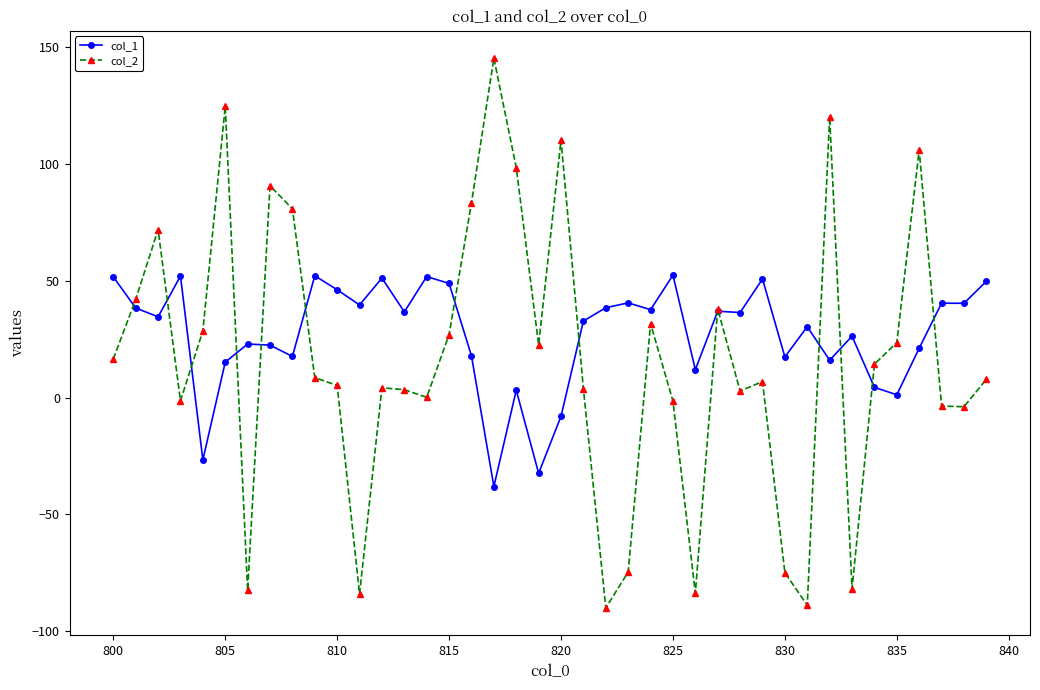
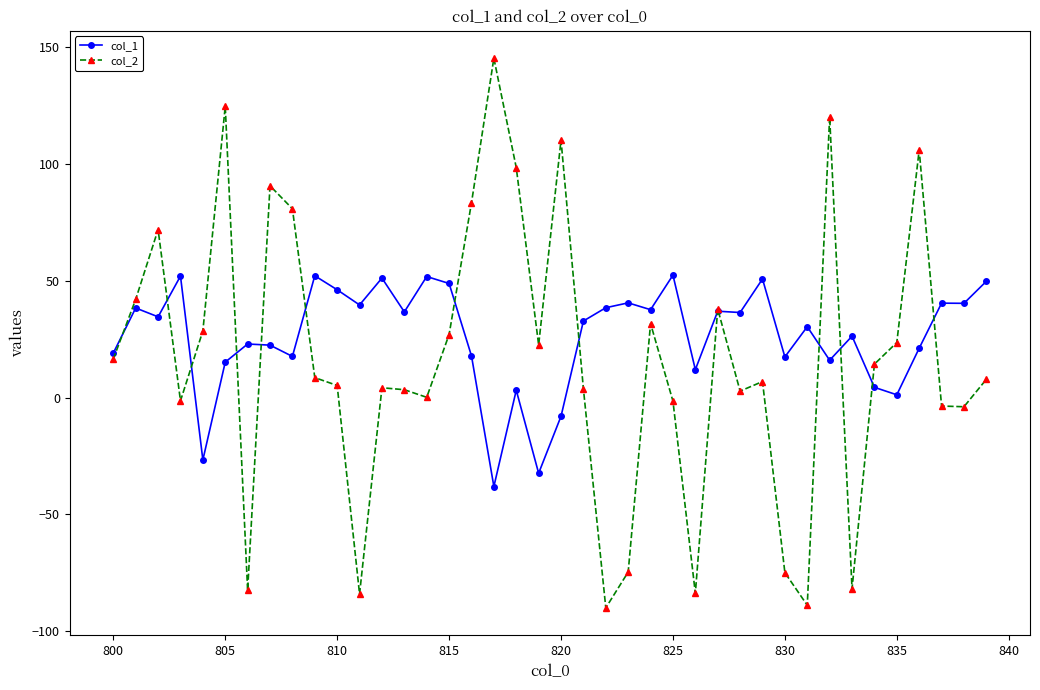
col_1, 800: 52 -> 19
